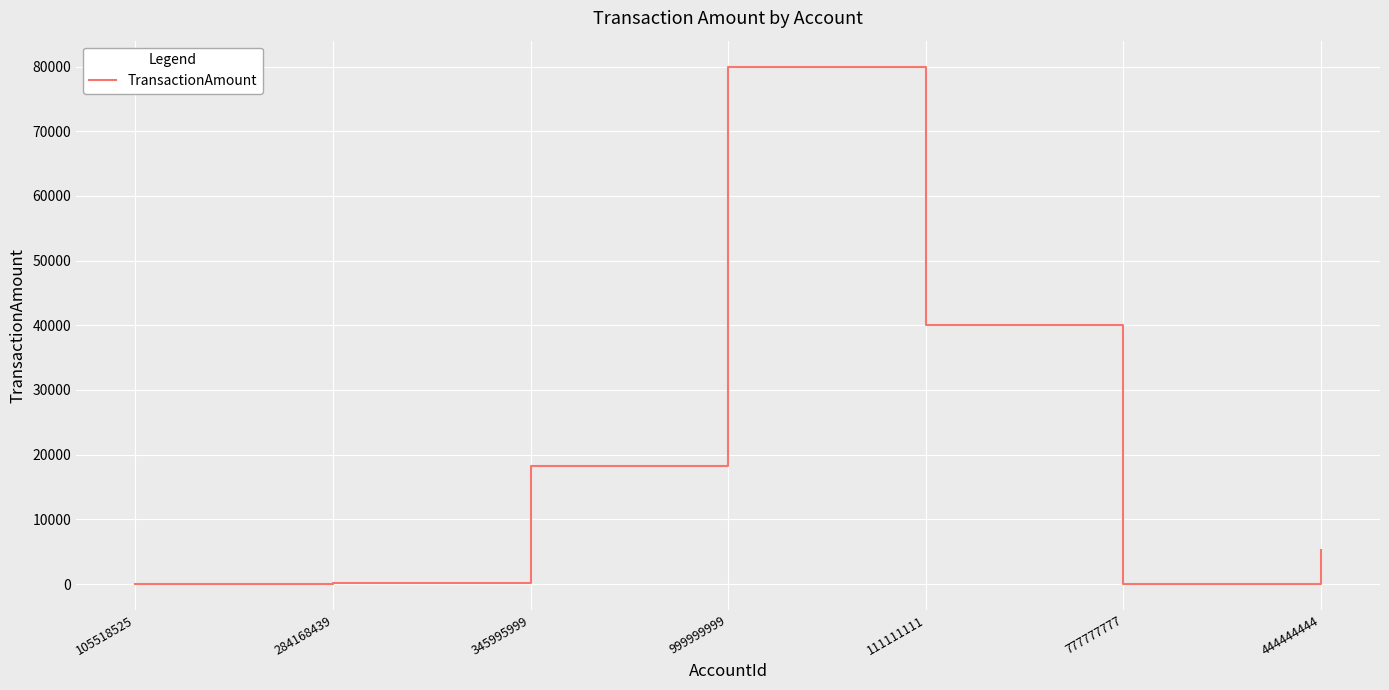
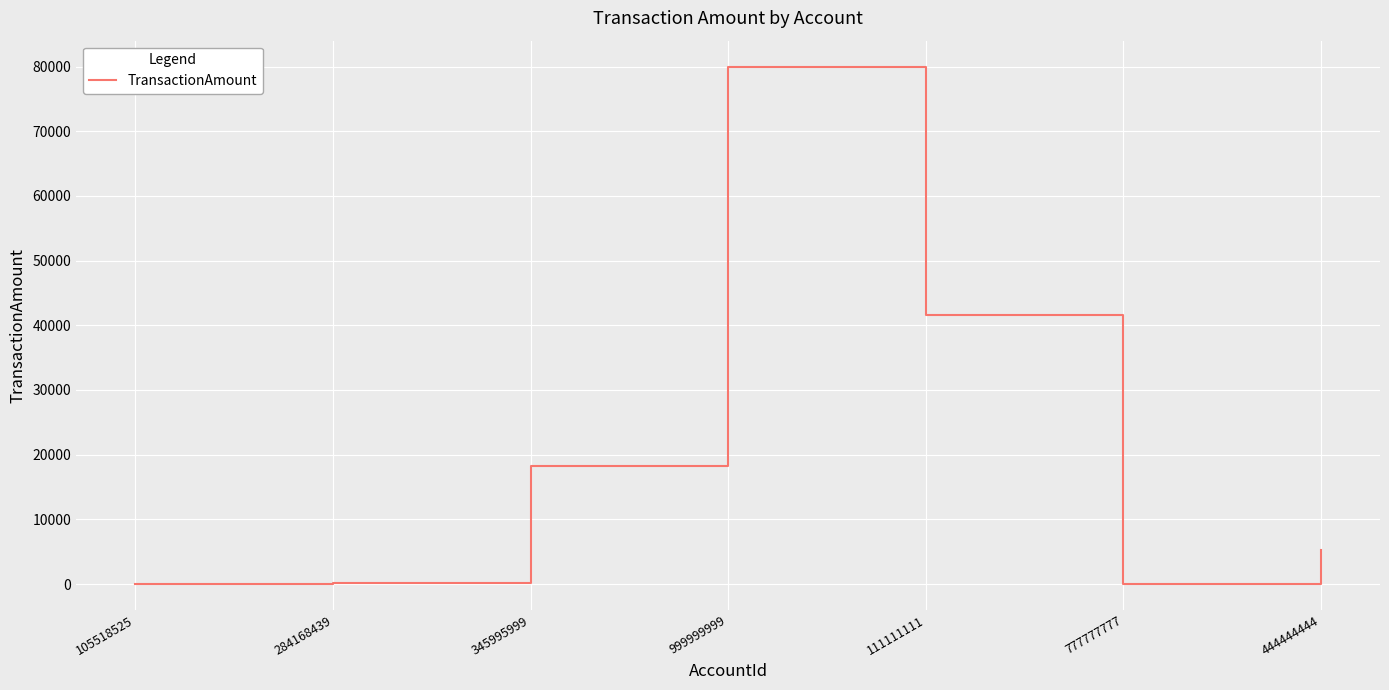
111111111: 40000 -> 42000
